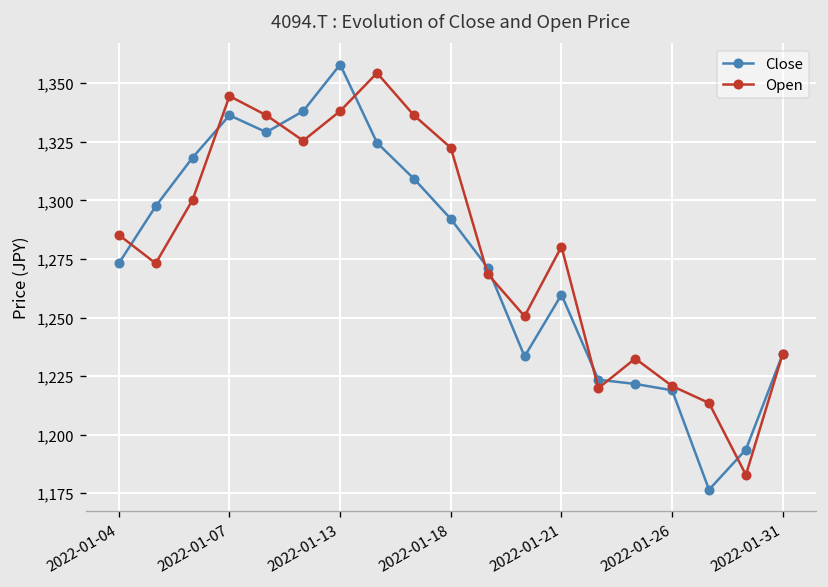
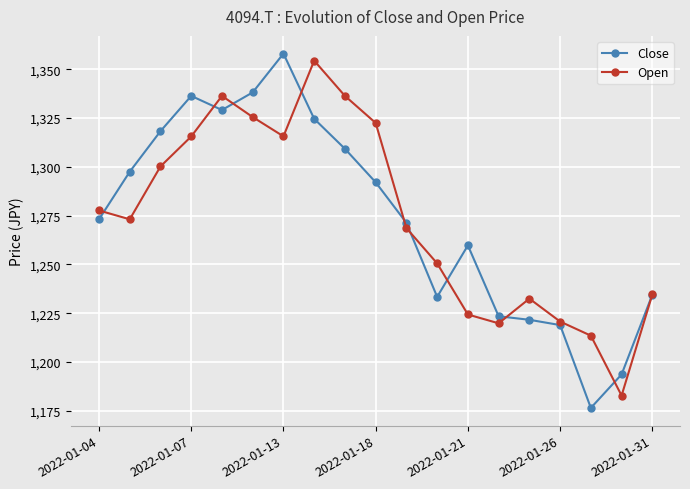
Open, 2022-01-04: 1,285 -> 1,278
Open, 2022-01-07: 1,345 -> 1,316
Open, 2022-01-13: 1,338 -> 1,316
Open, 2022-01-21: 1,280 -> 1,224
